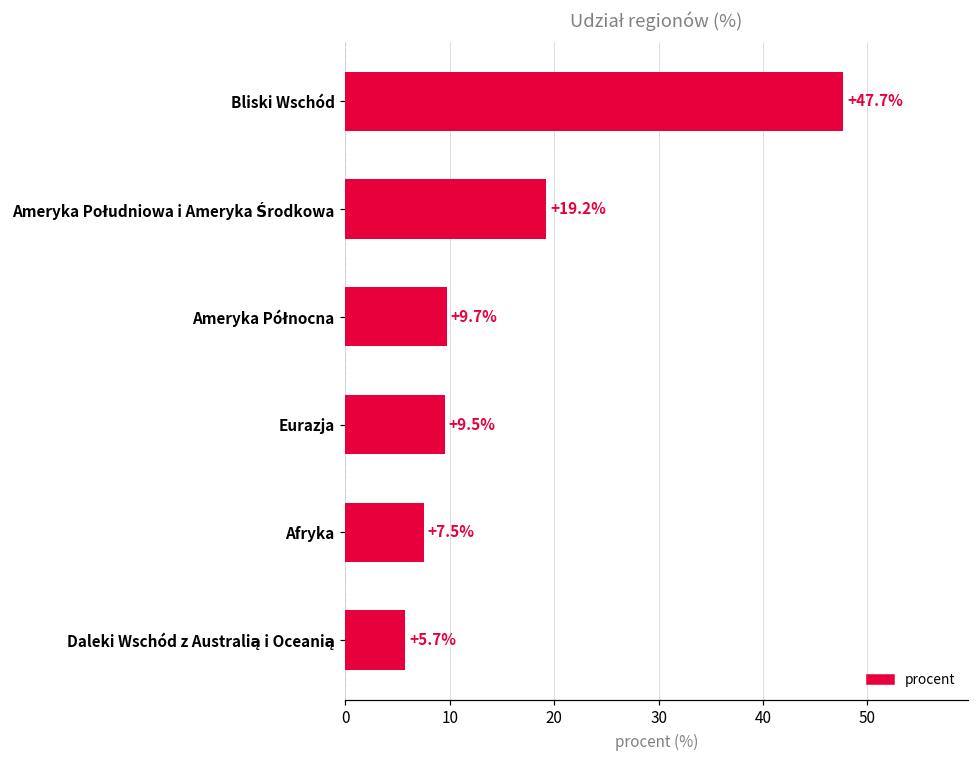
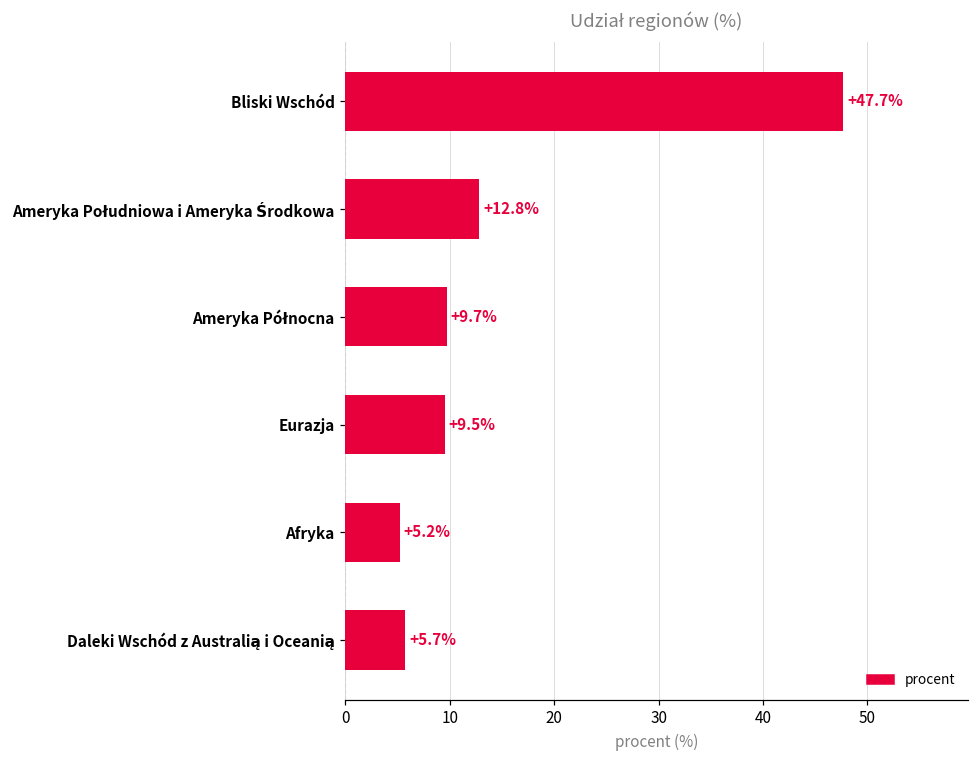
Ameryka Południowa i Ameryka Środkowa: +19.2% -> +12.8%
Afryka: +7.5% -> +5.2%
